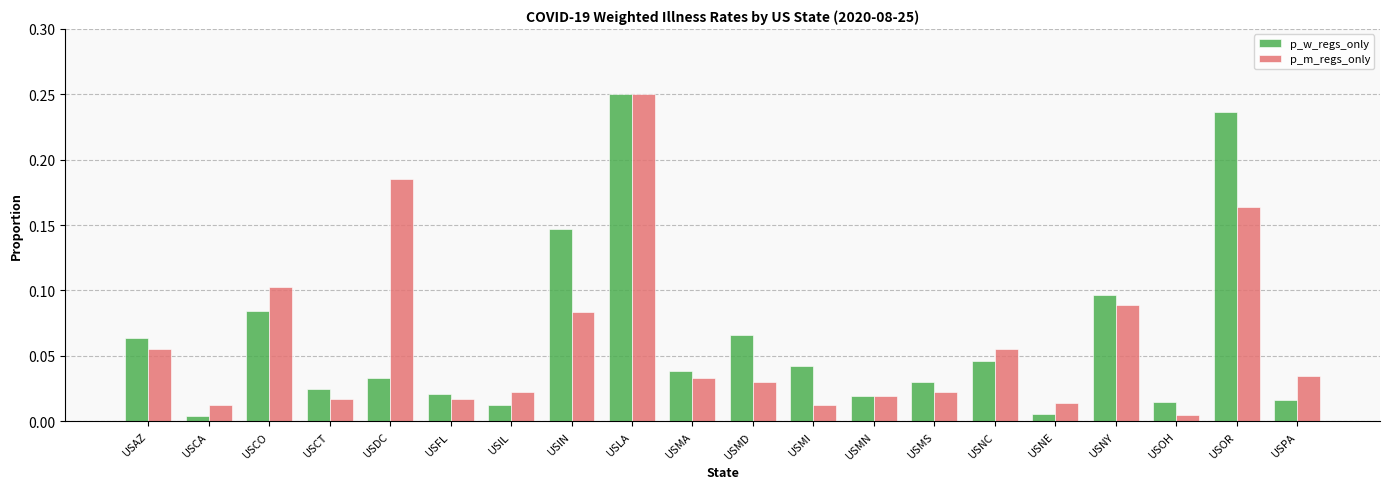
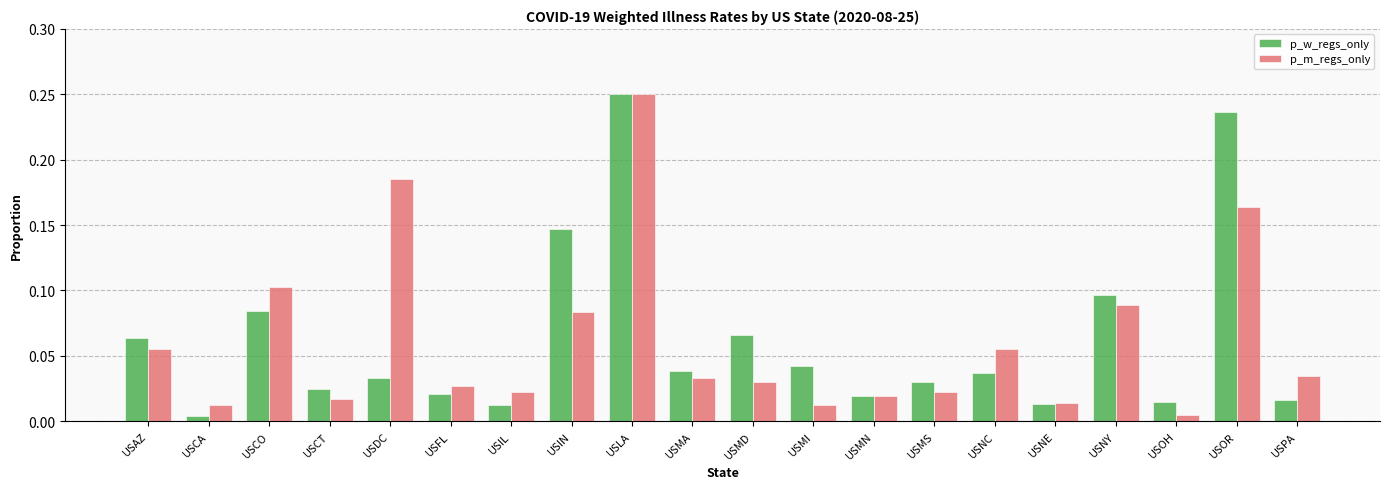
p_m_regs_only, USFL: 0.017 -> 0.027
p_w_regs_only, USNC: 0.046 -> 0.037
p_w_regs_only, USNE: 0.006 -> 0.013
